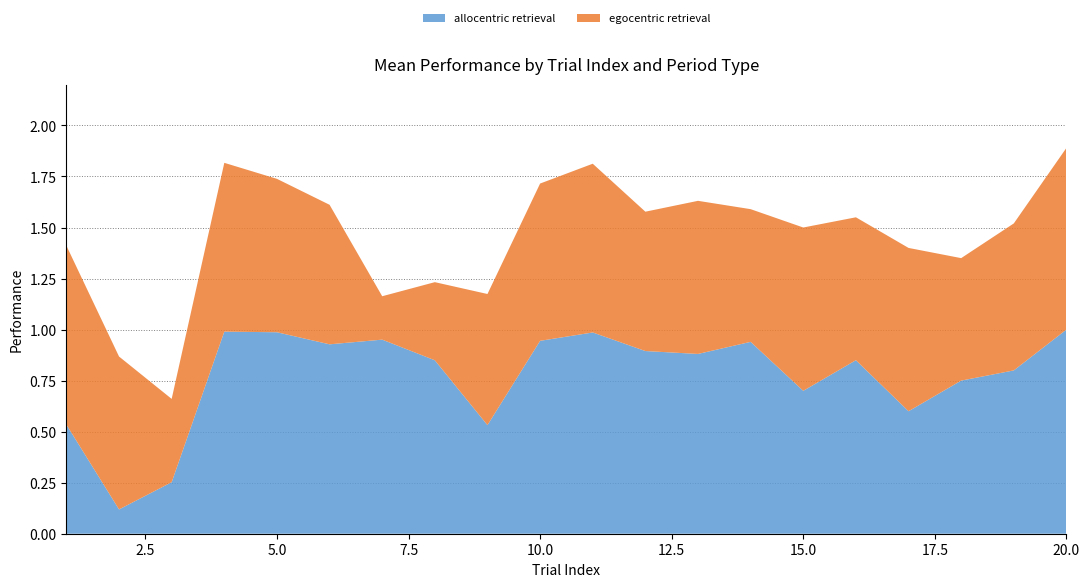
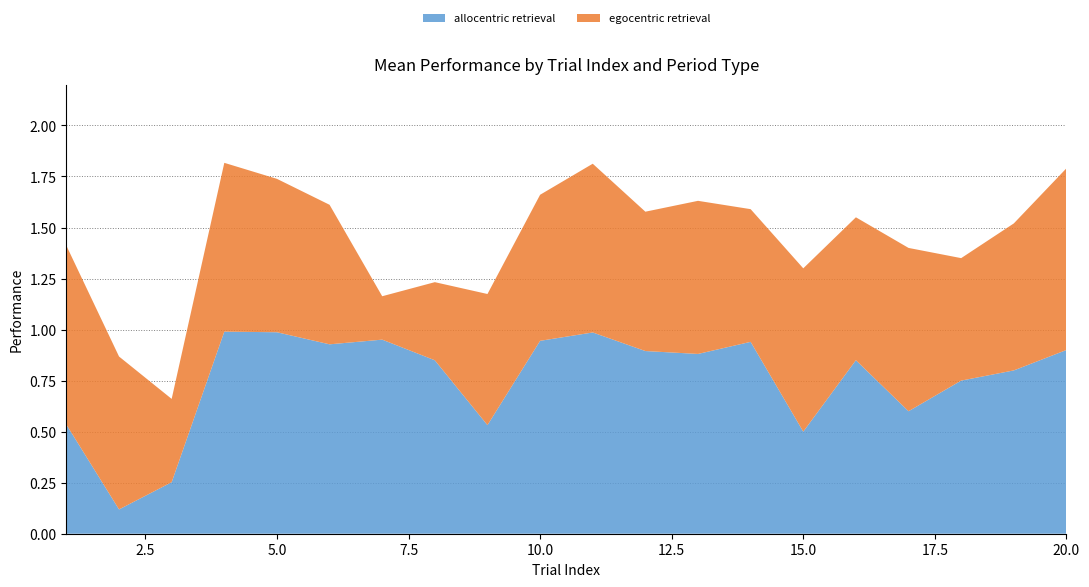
egocentric retrieval, 10.0: 0.77 -> 0.72
allocentric retrieval, 15.0: 0.7 -> 0.5
allocentric retrieval, 20.0: 1.0 -> 0.9
